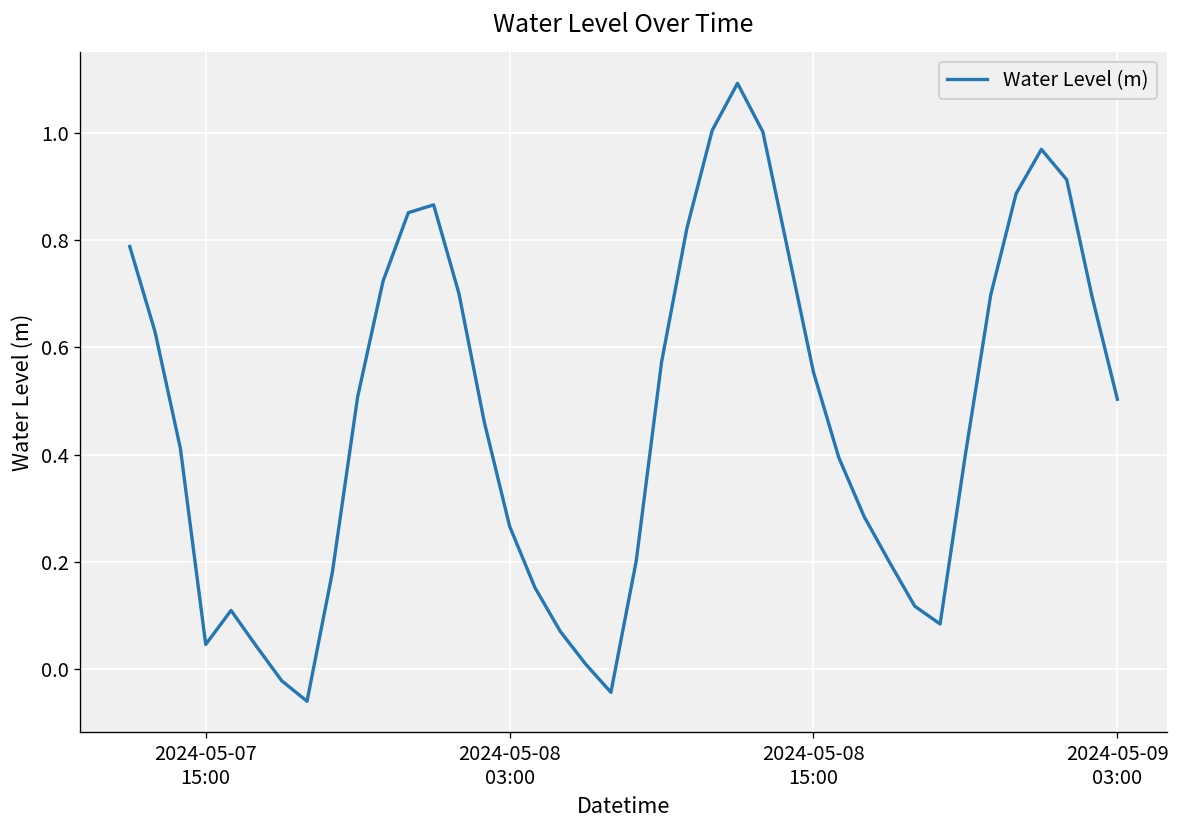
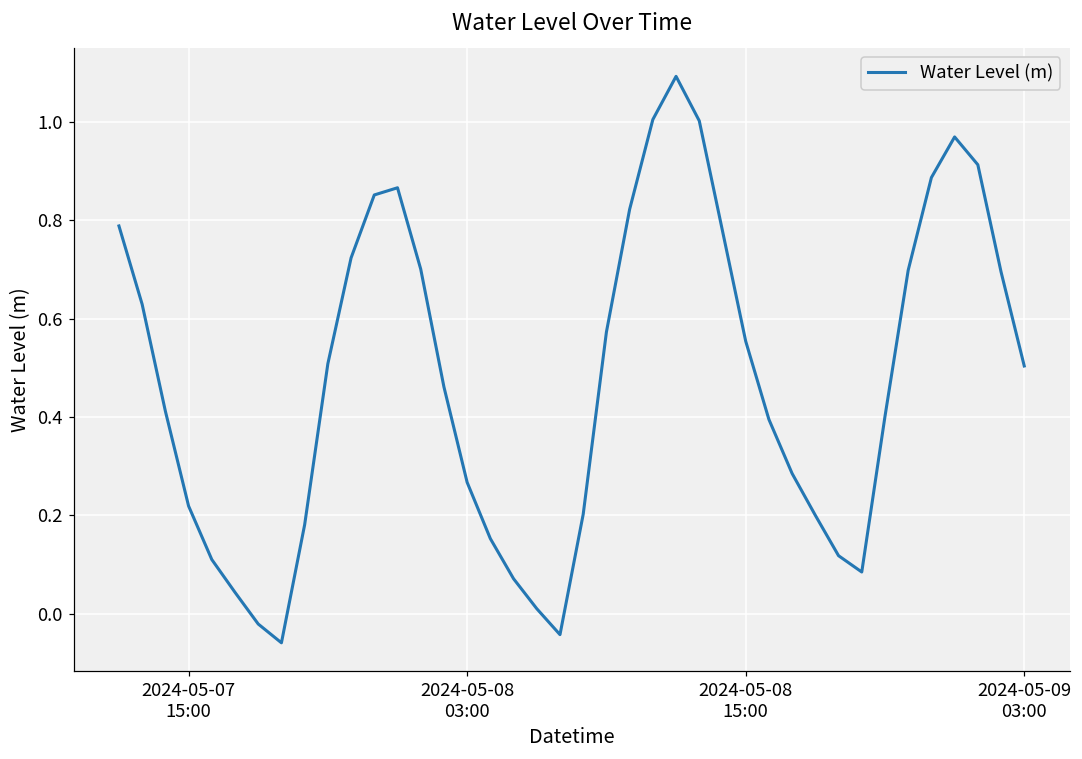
2024-05-07 15:00: 0.05 -> 0.22
